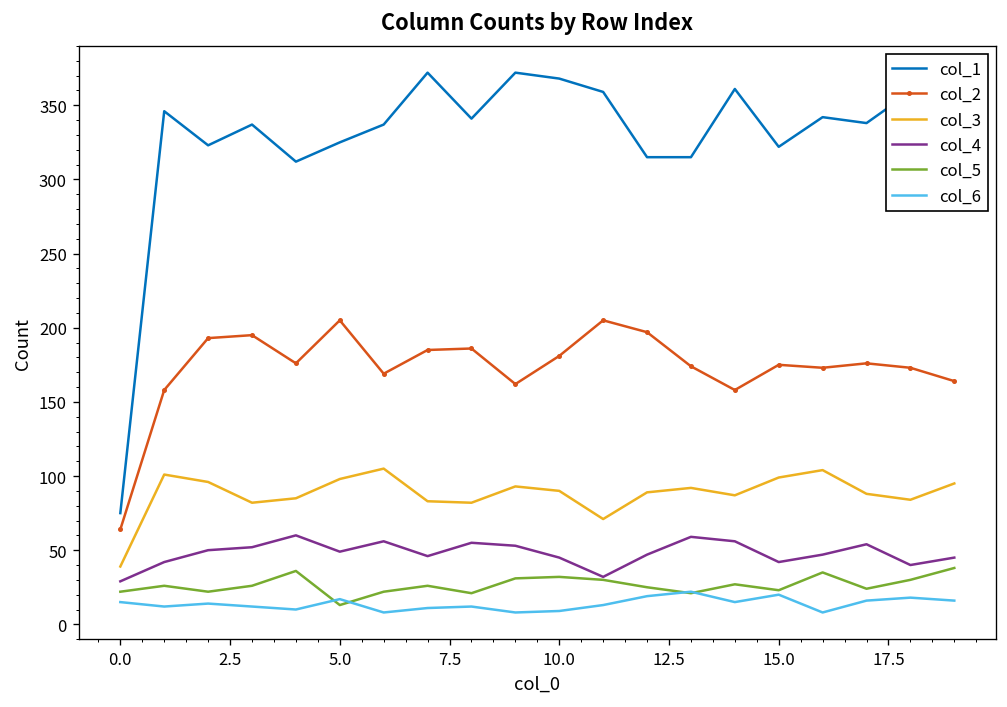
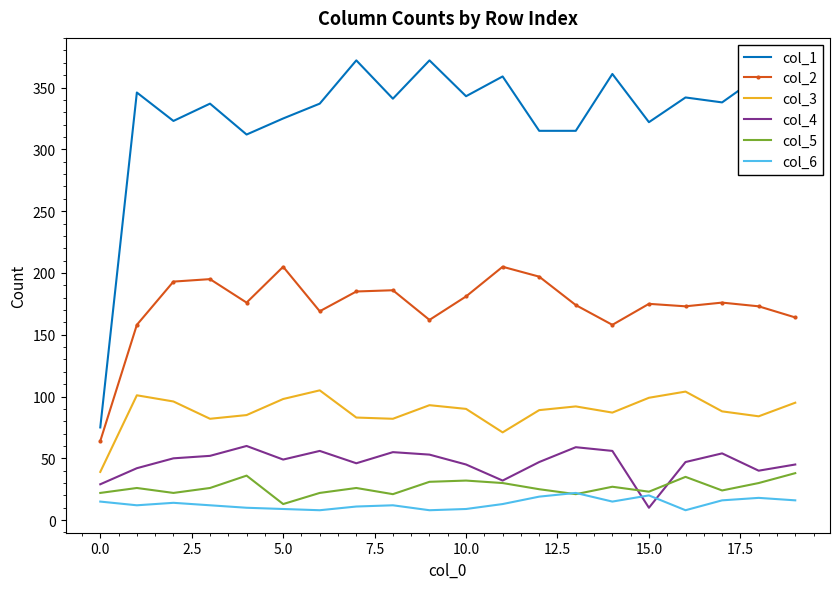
col_6, 5.0: 17 -> 9
col_1, 10.0: 368 -> 343
col_4, 15.0: 42 -> 10
